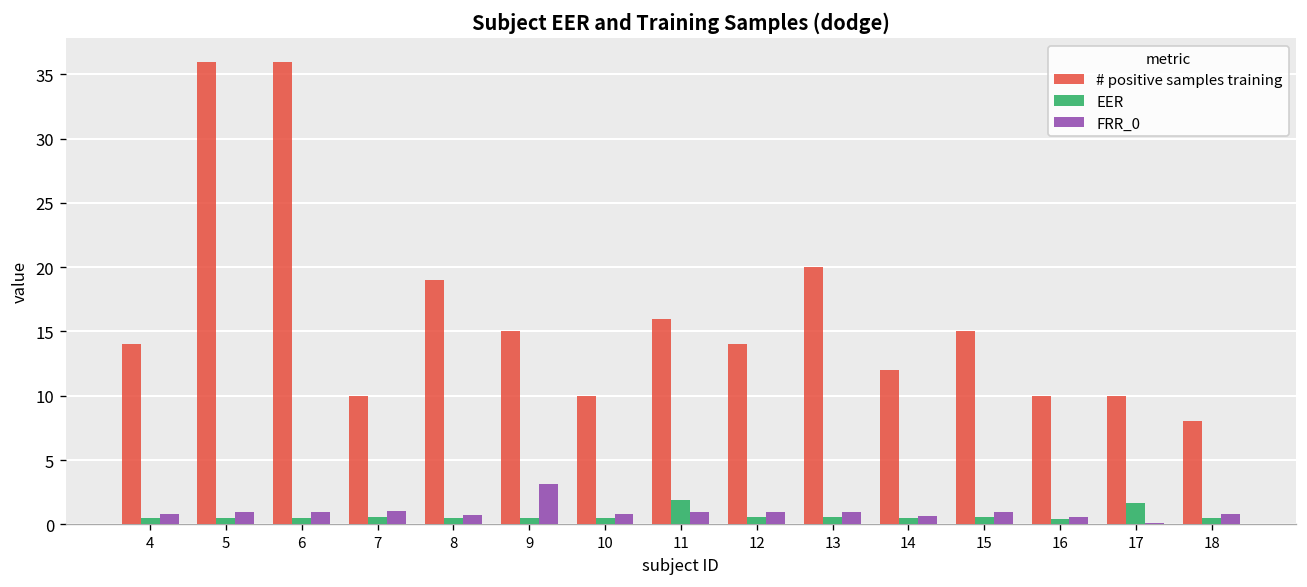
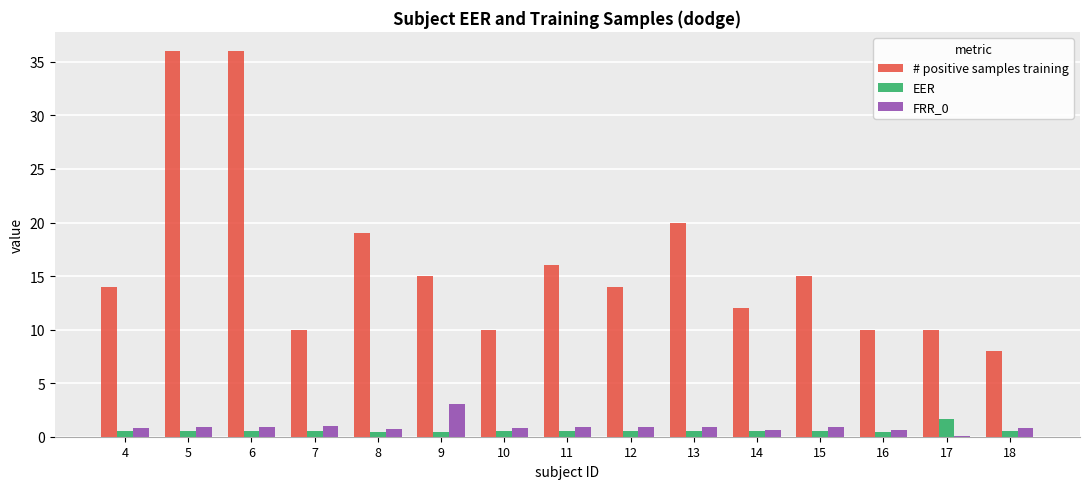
EER, 11: 1.9 -> 0.5
